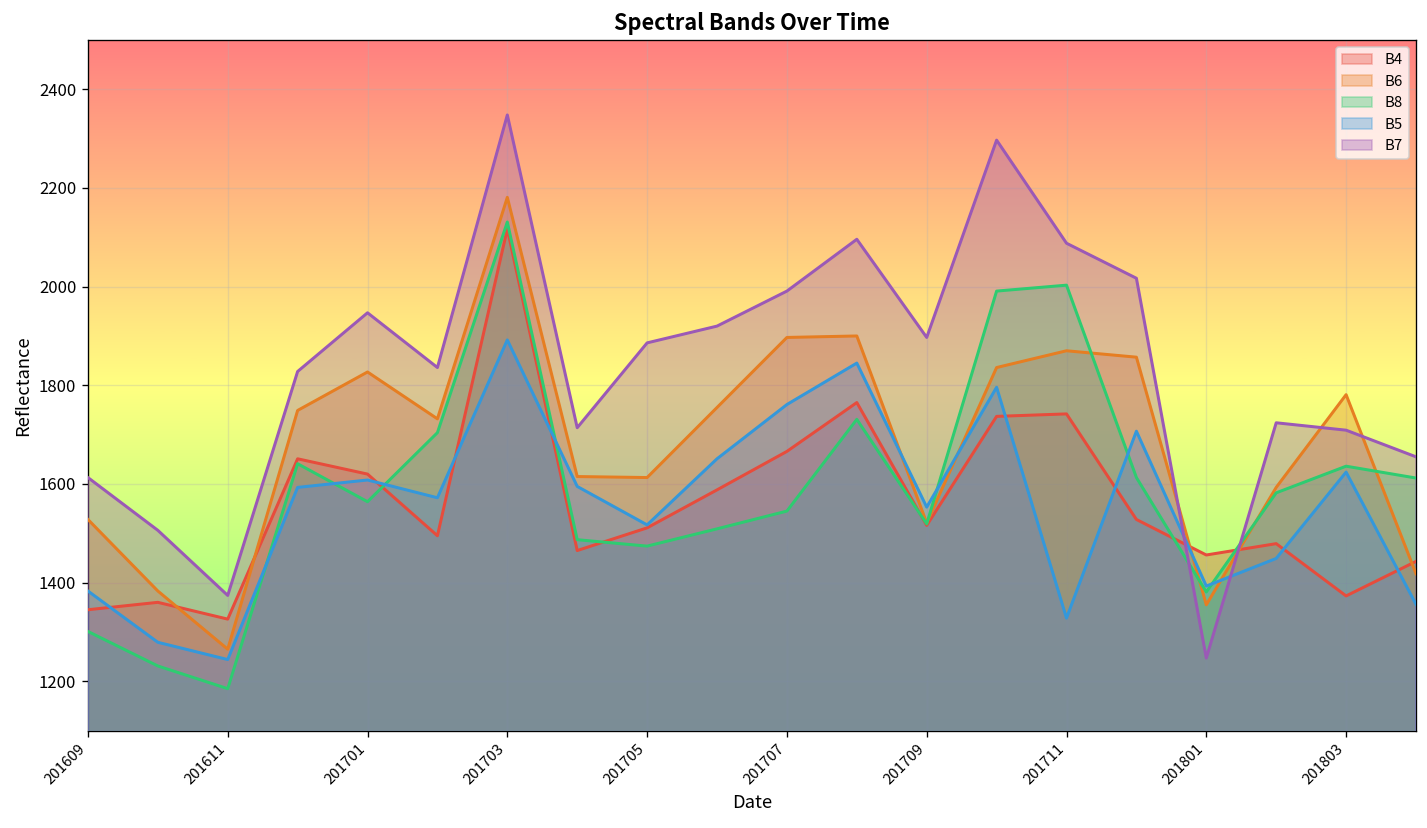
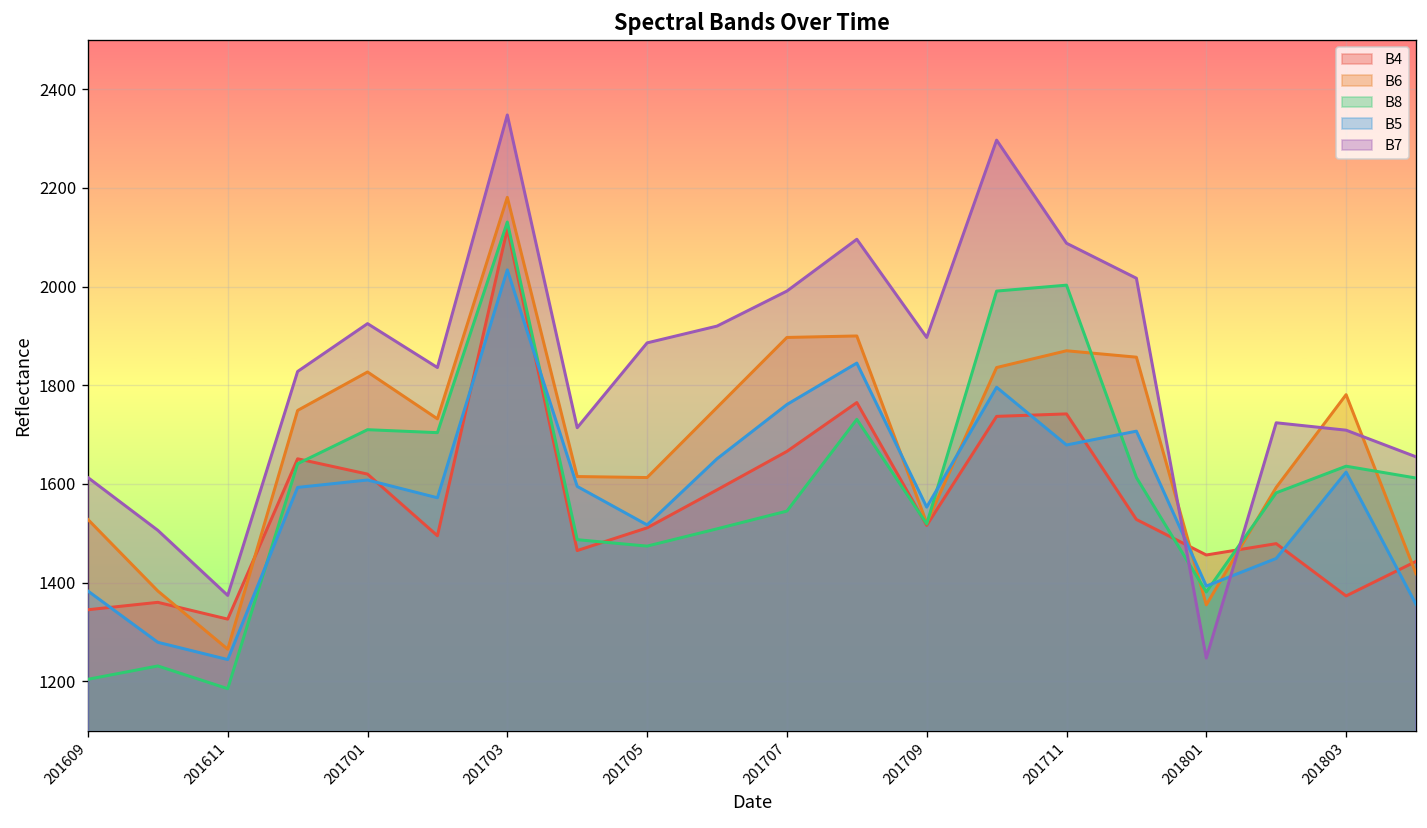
B8, 201609: 1300 -> 1200
B8, 201701: 1560 -> 1710
B7, 201701: 1950 -> 1930
B5, 201703: 1890 -> 2030
B5, 201711: 1330 -> 1680
